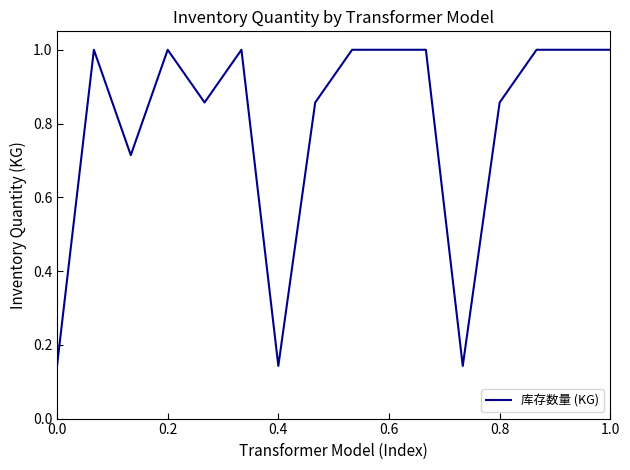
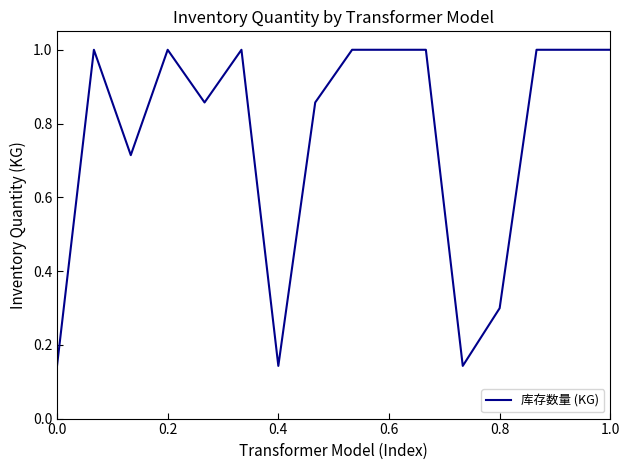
0.8: 0.86 -> 0.30
